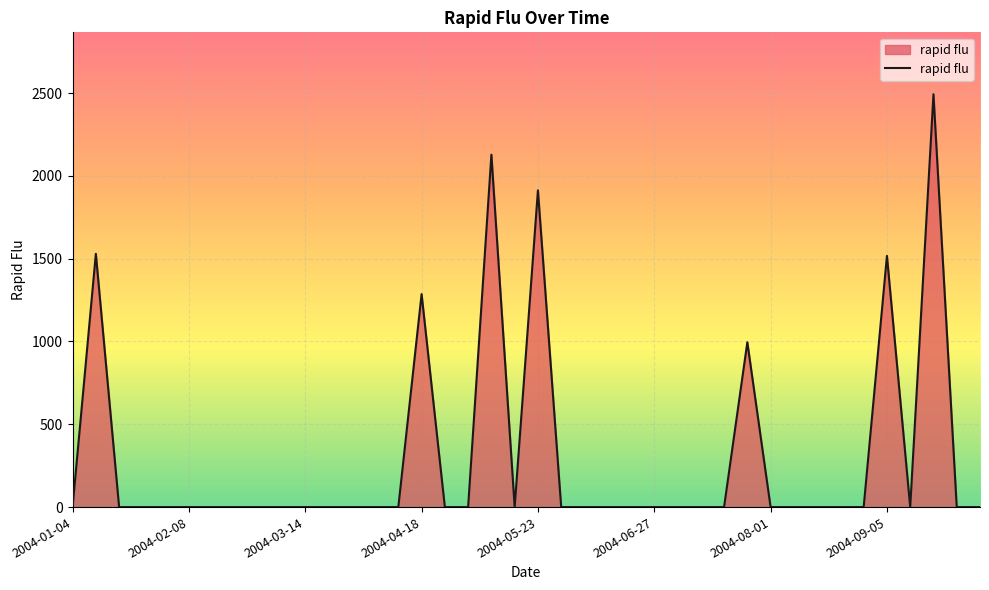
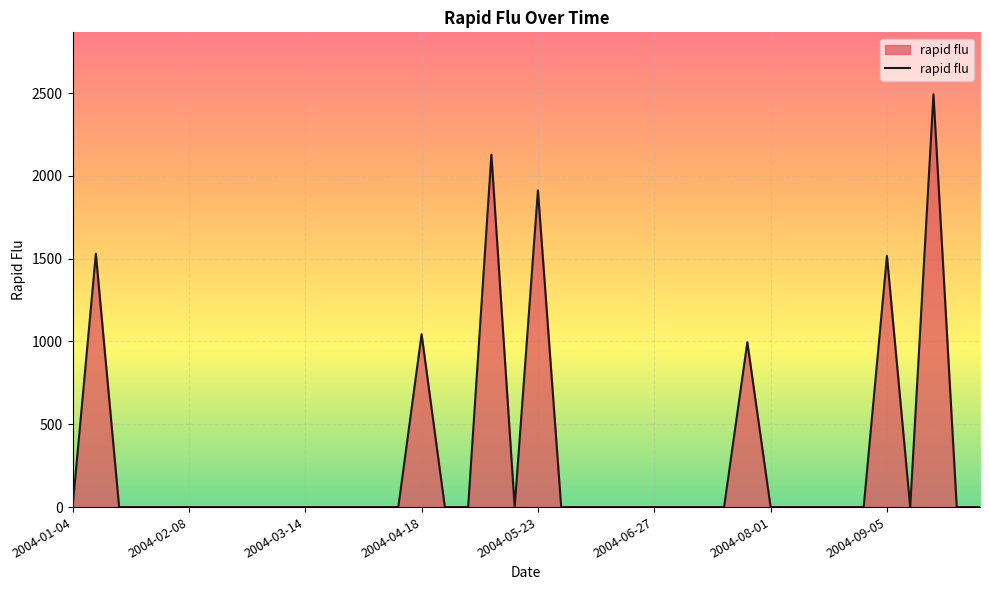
2004-04-18: 1290 -> 1040
